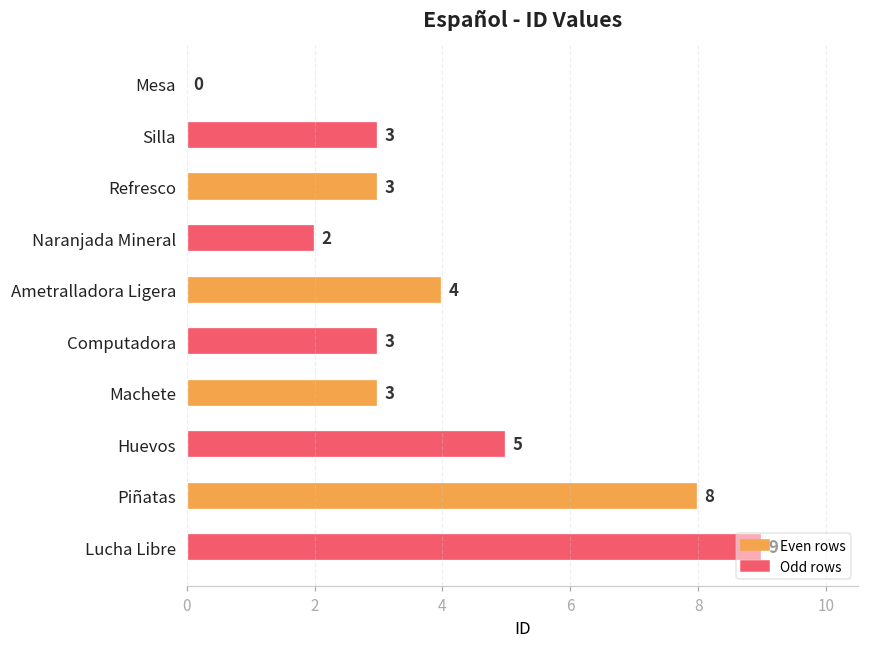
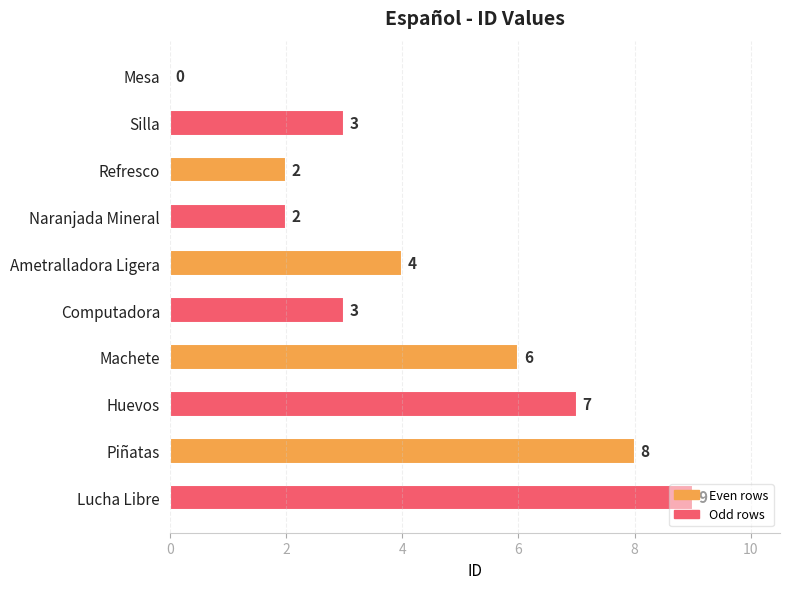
Refresco: 3 -> 2
Machete: 3 -> 6
Huevos: 5 -> 7
